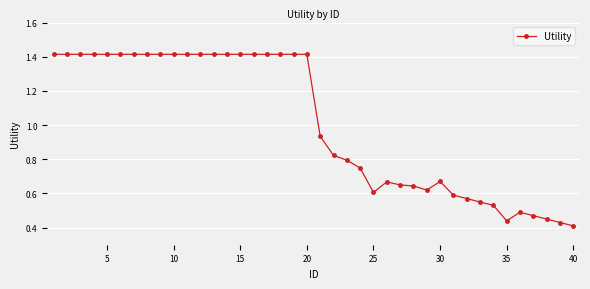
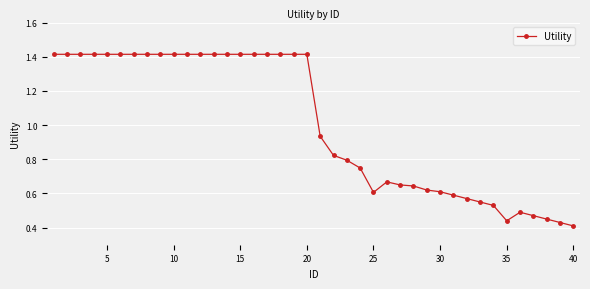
30: 0.67 -> 0.61
